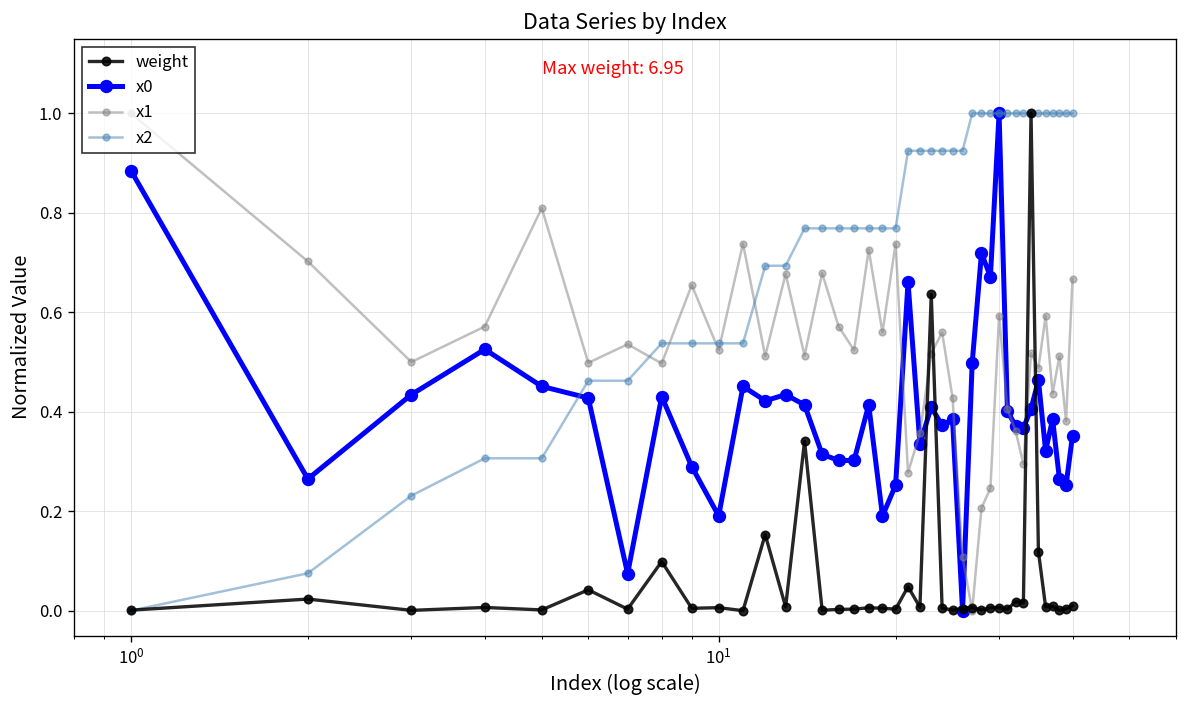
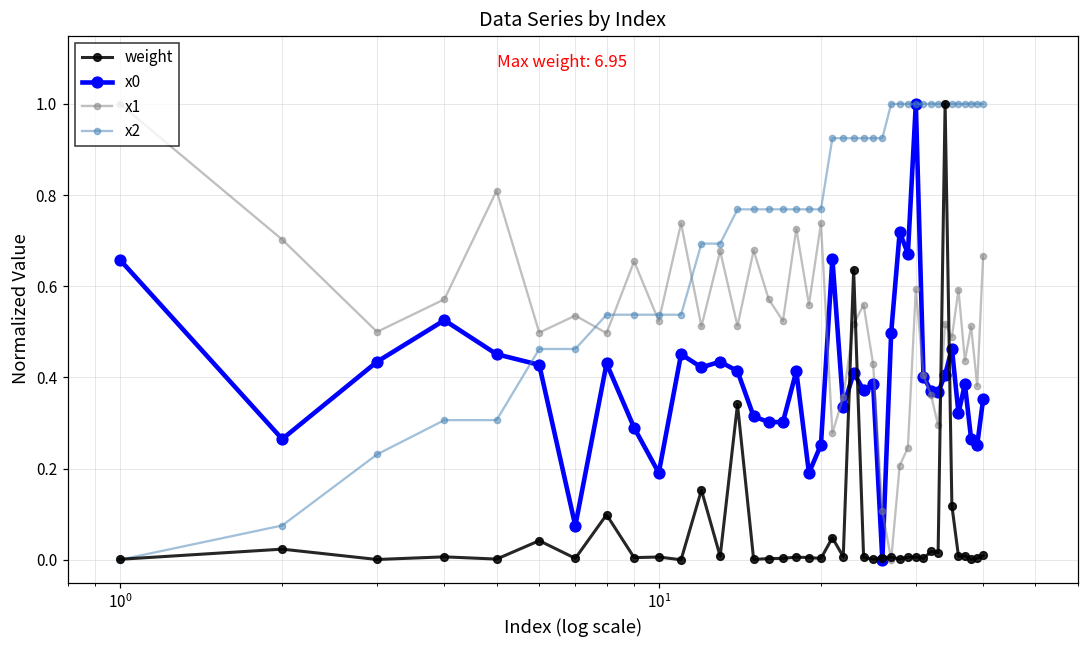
x0, 10^0: 0.89 -> 0.66
